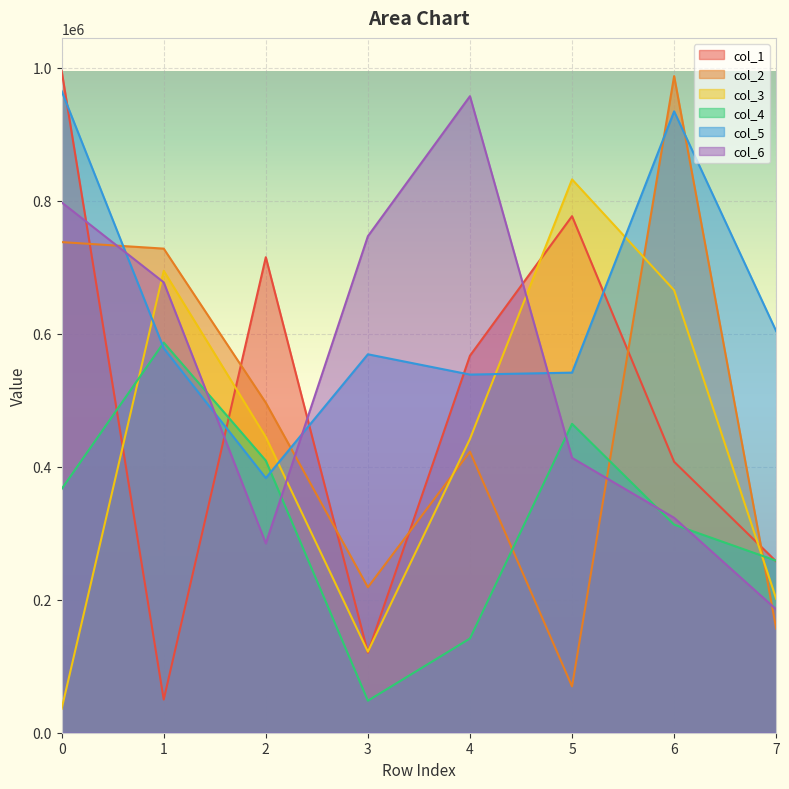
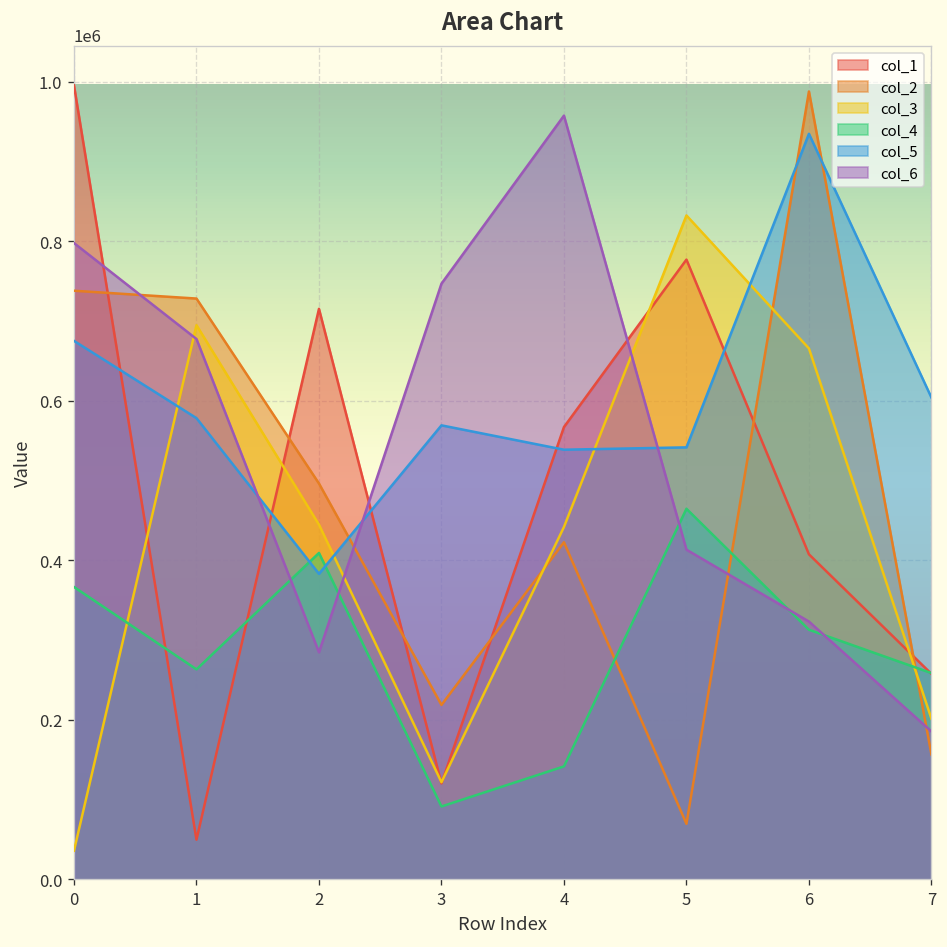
col_5, 0: 960000 -> 670000
col_4, 1: 590000 -> 260000
col_4, 3: 50000 -> 90000
